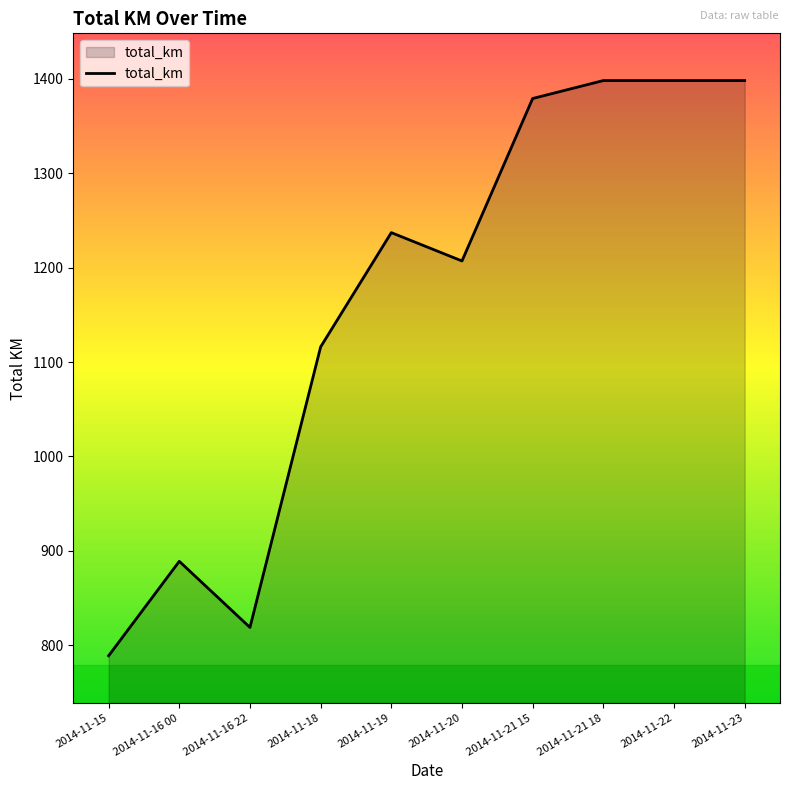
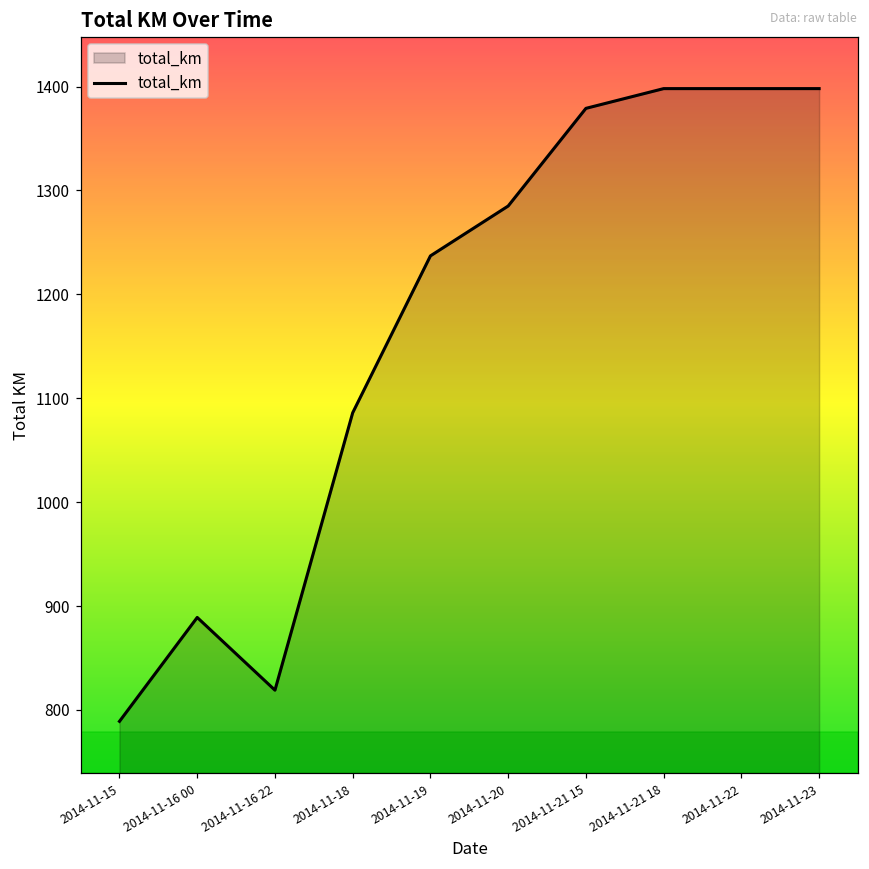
2014-11-18: 1120 -> 1090
2014-11-20: 1210 -> 1290
